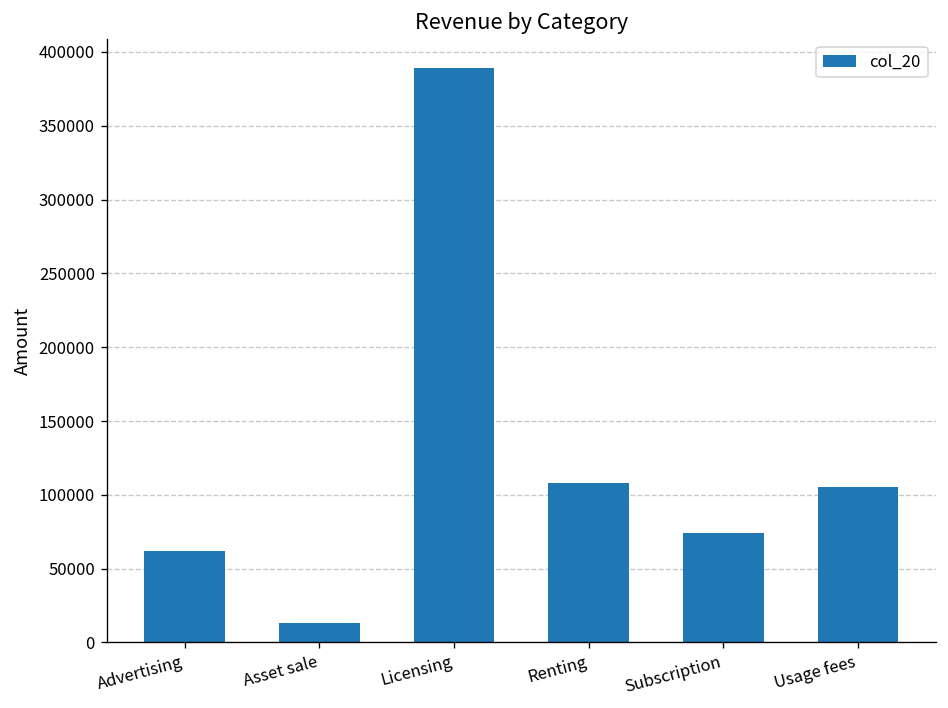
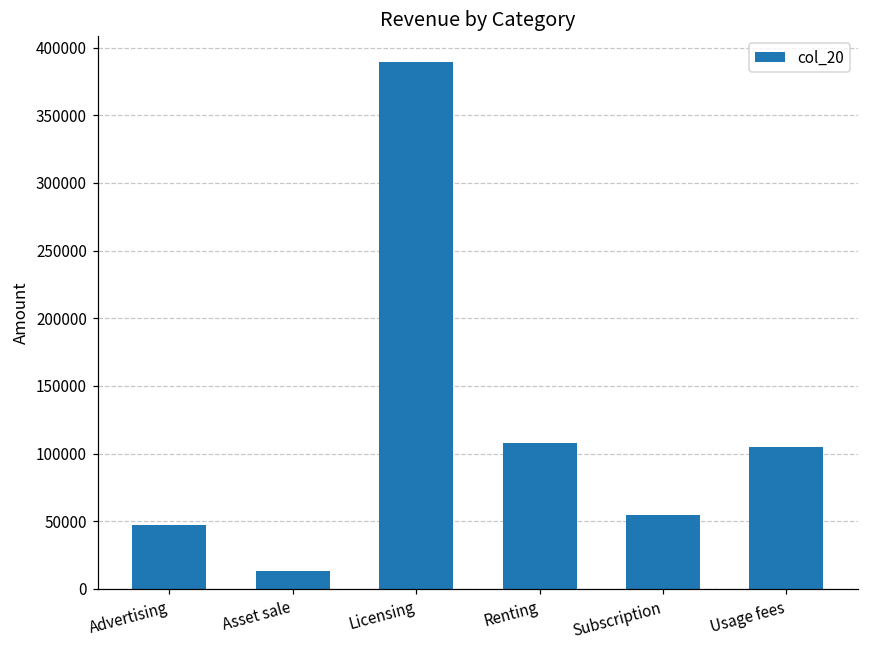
Advertising: 62000 -> 47000
Subscription: 74000 -> 55000
